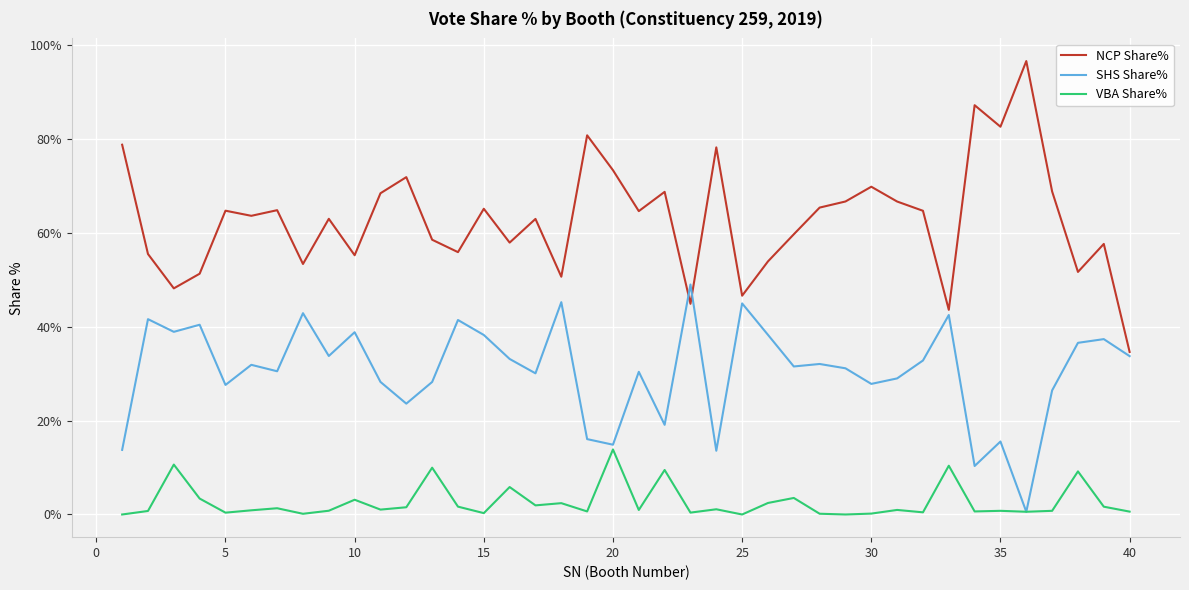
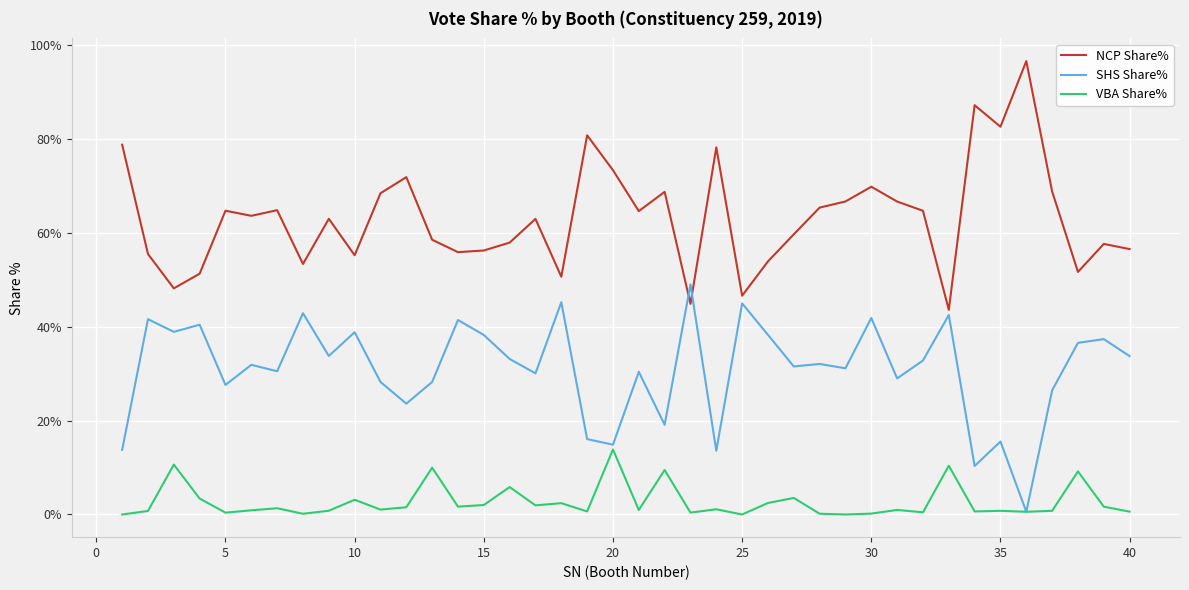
NCP Share%, 15: 65% -> 56%
VBA Share%, 15: 0% -> 2%
SHS Share%, 30: 28% -> 42%
NCP Share%, 40: 35% -> 56%
